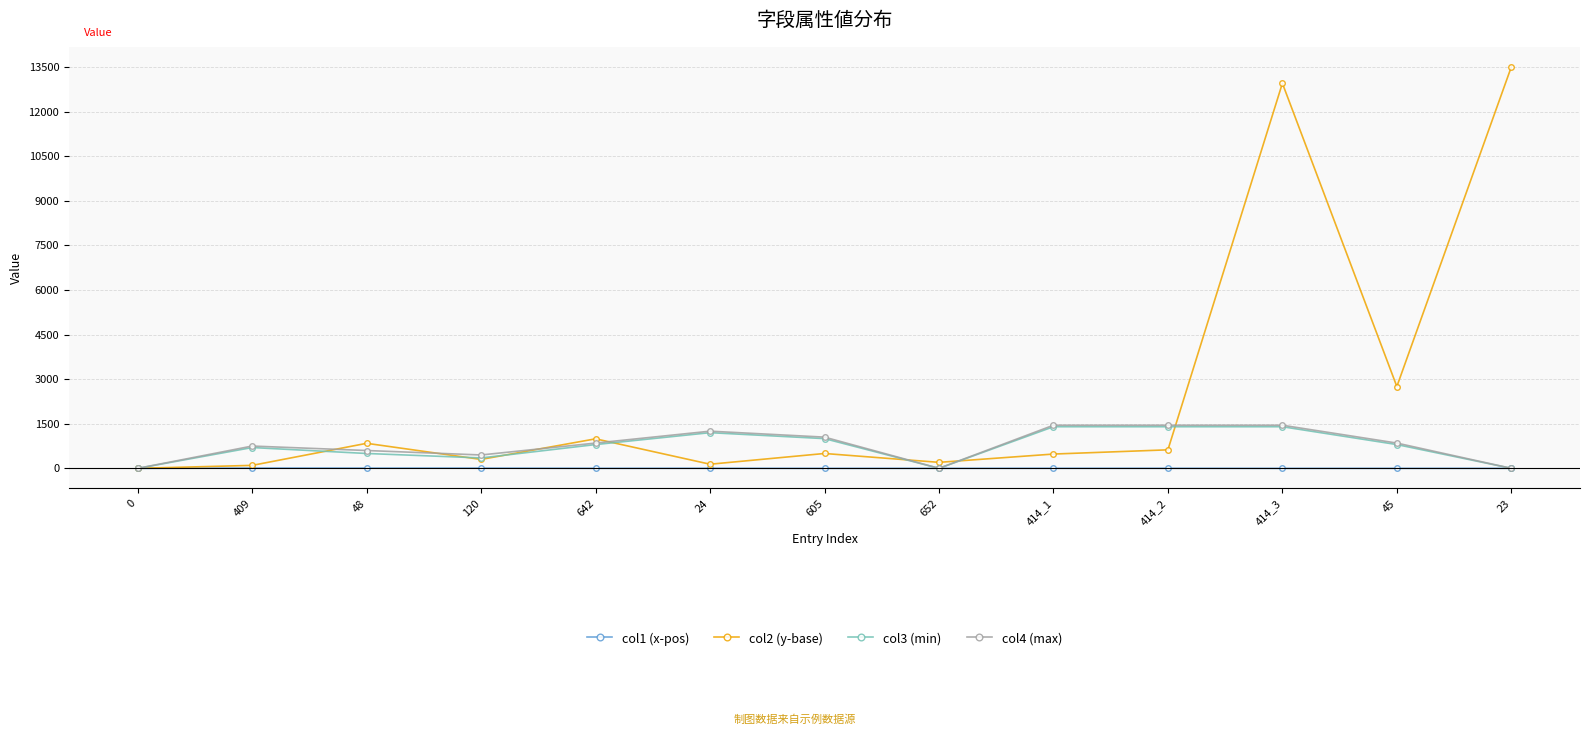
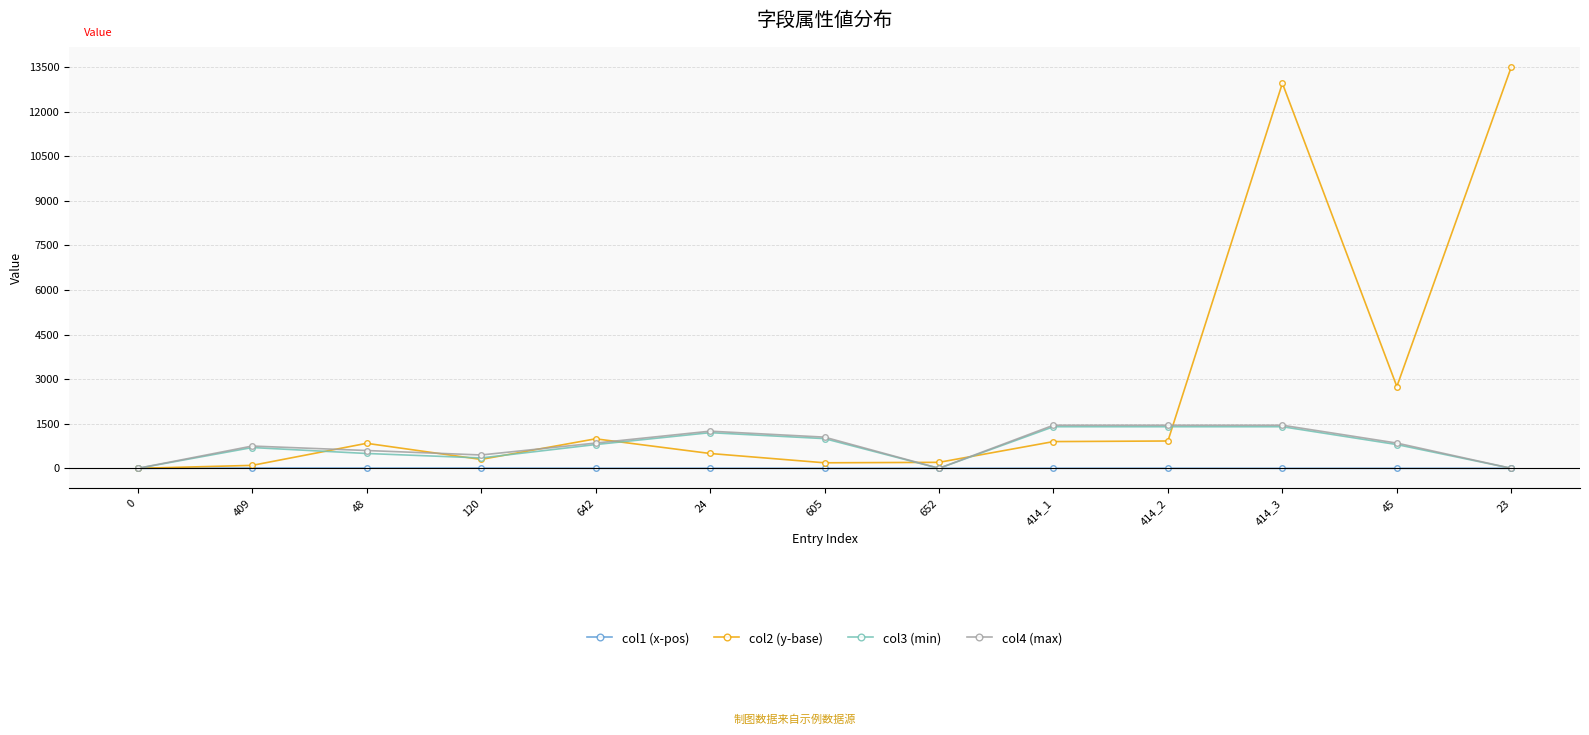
col2 (y-base), 24: 100 -> 500
col2 (y-base), 605: 500 -> 200
col2 (y-base), 414_1: 500 -> 900
col2 (y-base), 414_2: 600 -> 900
